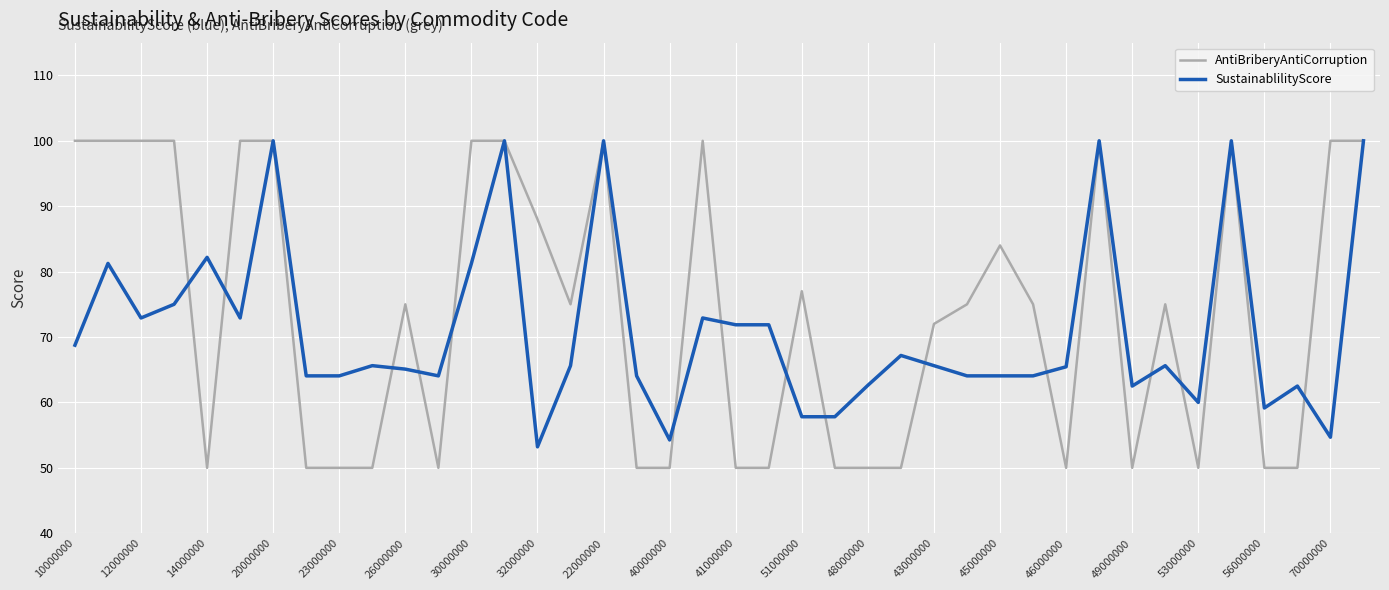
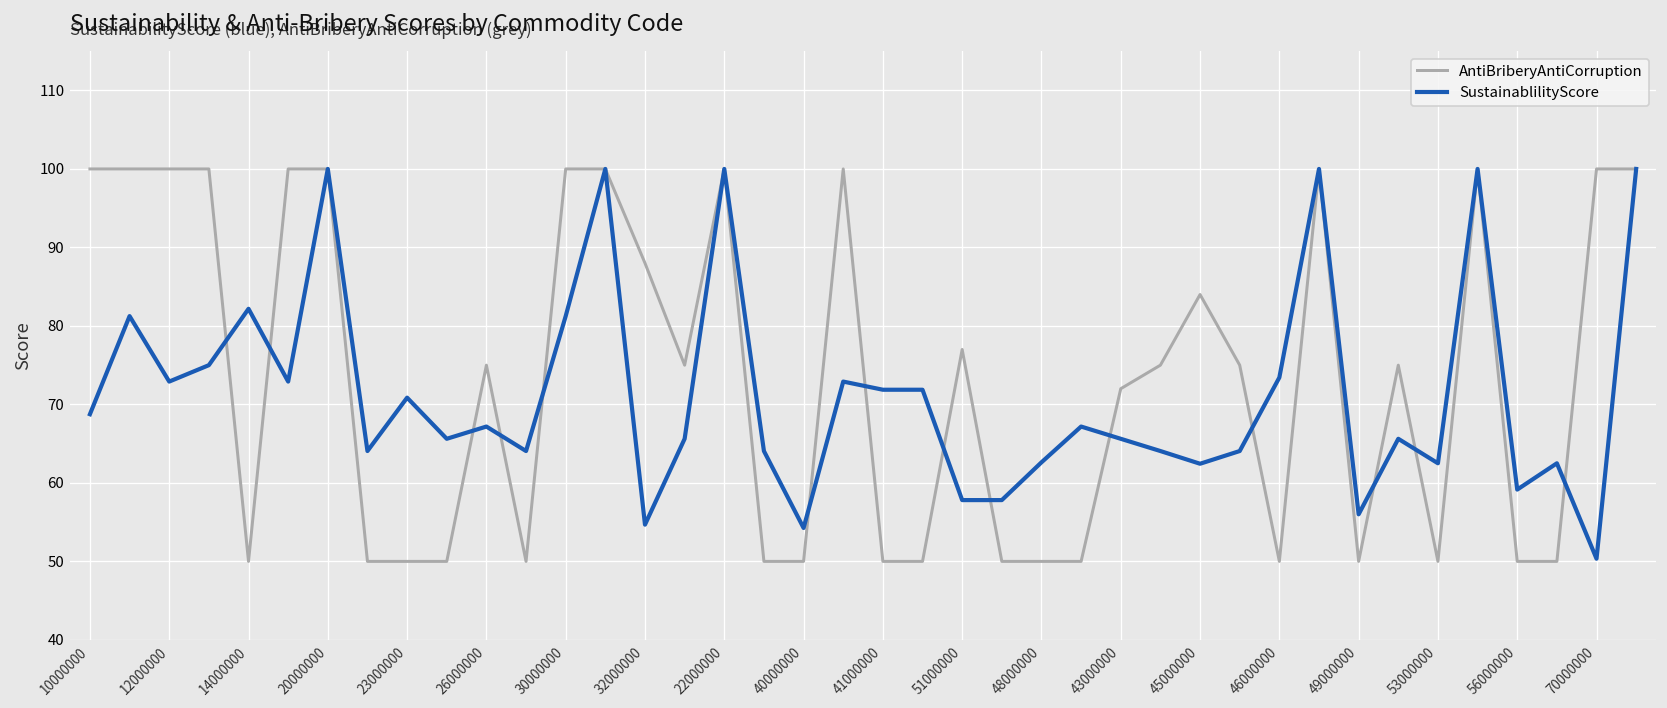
SustainablilityScore, 23000000: 64 -> 71
SustainablilityScore, 26000000: 65 -> 67
SustainablilityScore, 32000000: 53 -> 55
SustainablilityScore, 45000000: 64 -> 62
SustainablilityScore, 46000000: 65 -> 73
SustainablilityScore, 49000000: 63 -> 56
SustainablilityScore, 53000000: 60 -> 63
SustainablilityScore, 70000000: 55 -> 50
